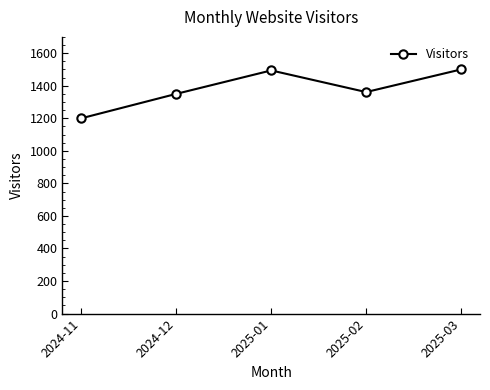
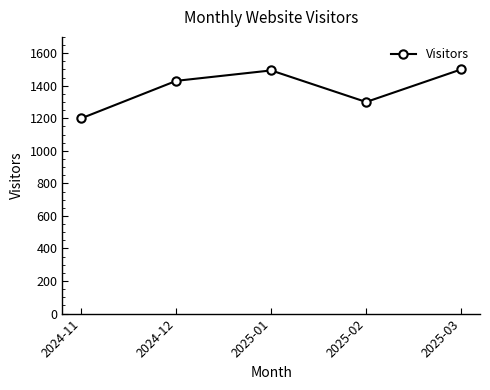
2024-12: 1350 -> 1430
2025-02: 1360 -> 1300
